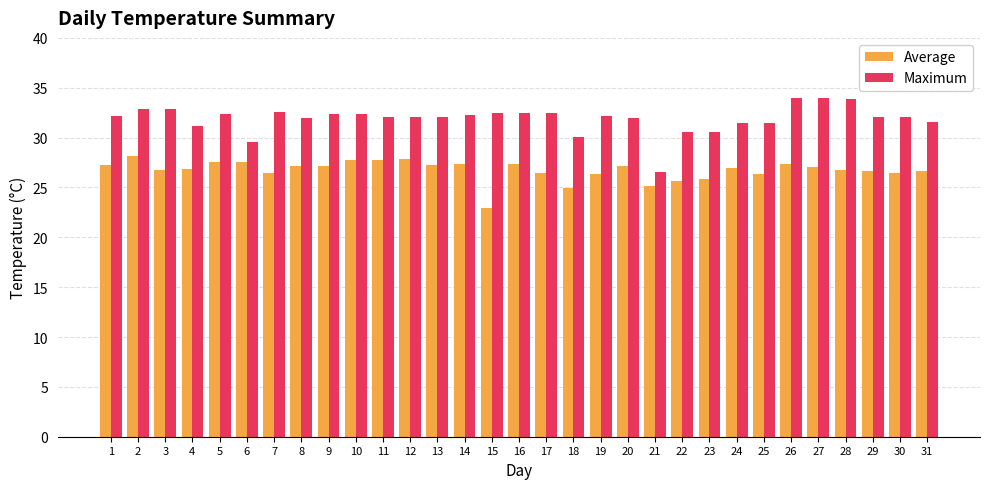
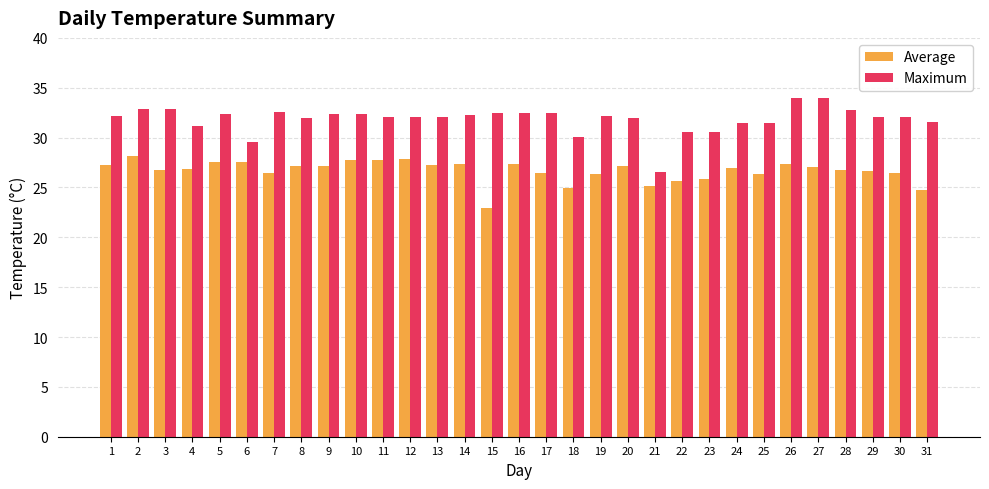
Maximum, 28: 34 -> 33
Average, 31: 27 -> 25
